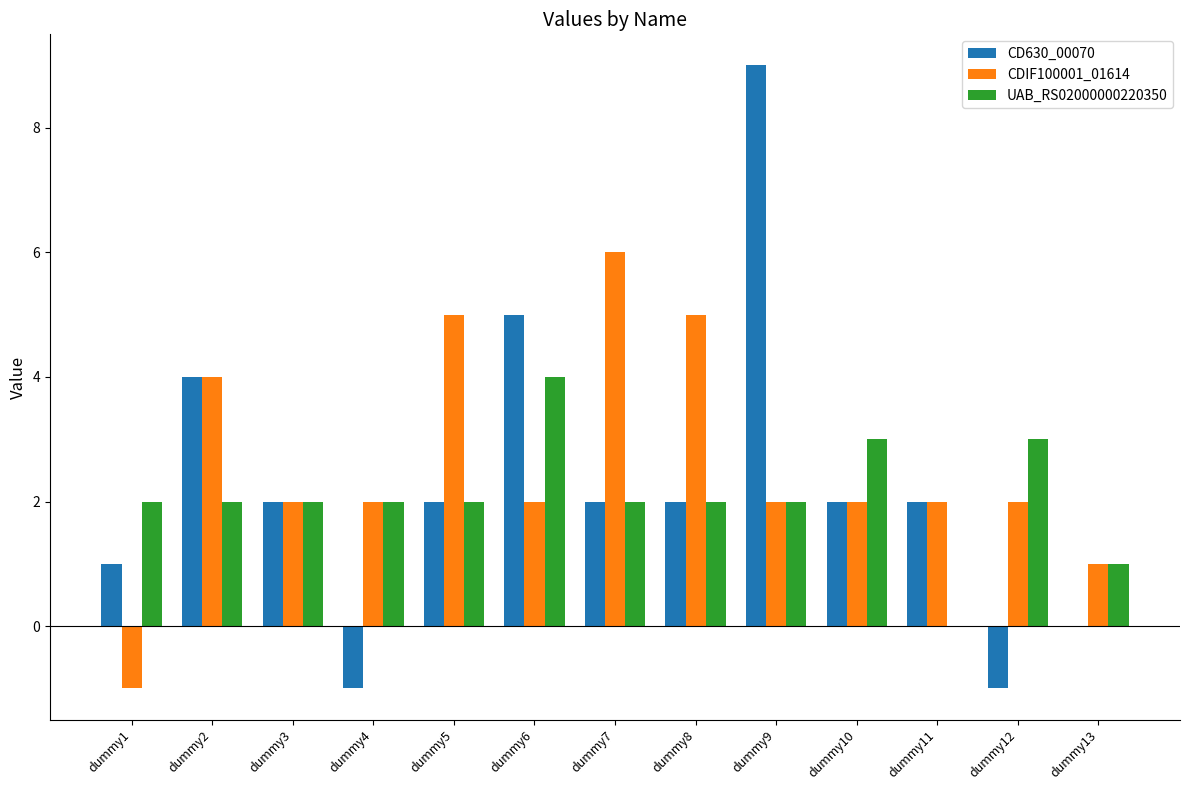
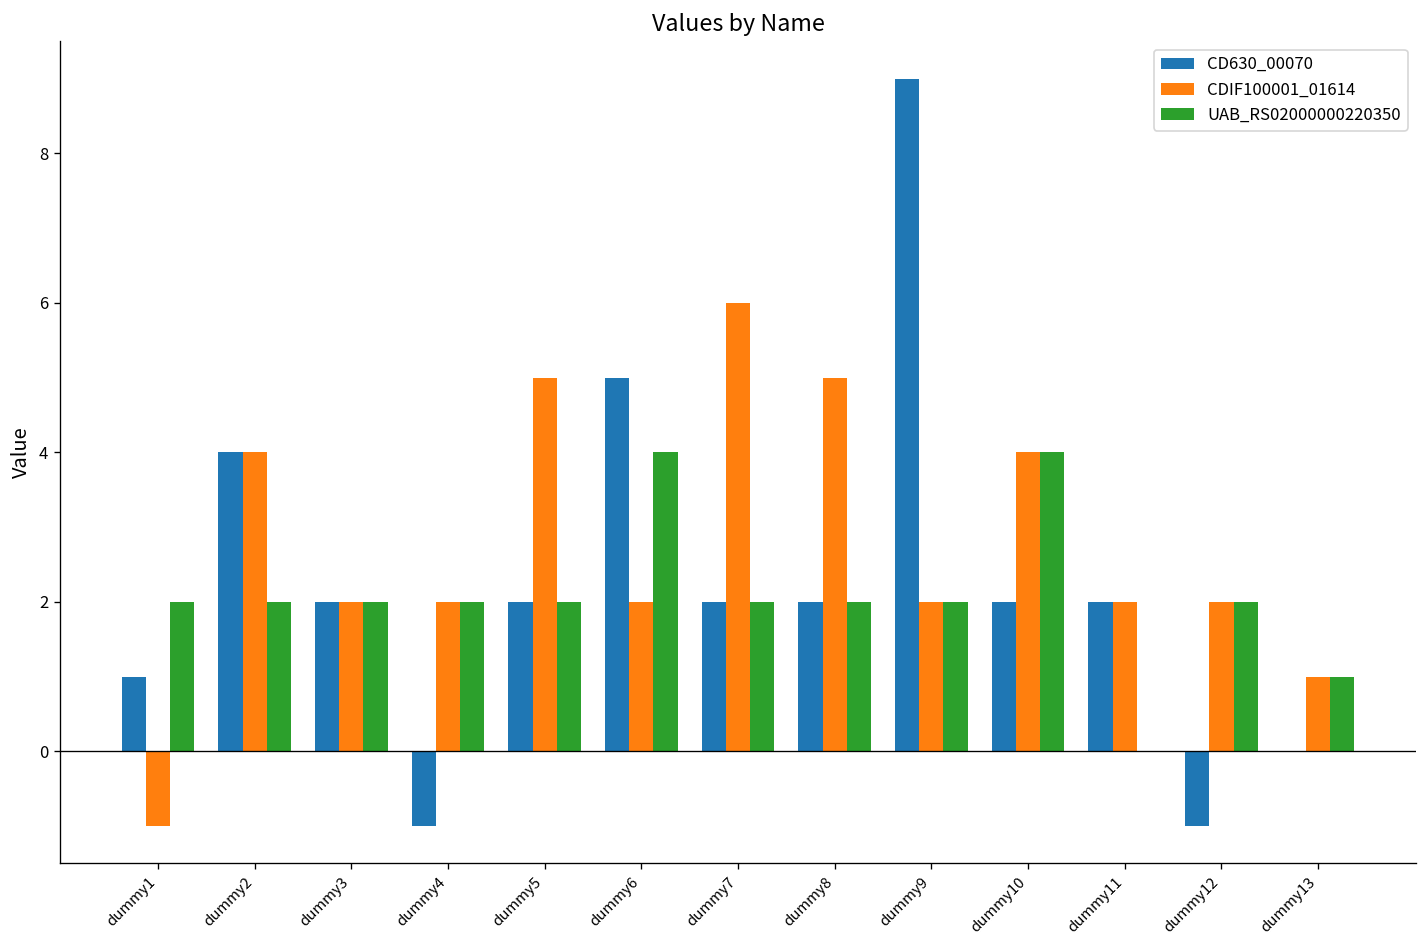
CDIF100001_01614, dummy10: 2 -> 4
UAB_RS02000000220350, dummy10: 3 -> 4
UAB_RS02000000220350, dummy12: 3 -> 2
